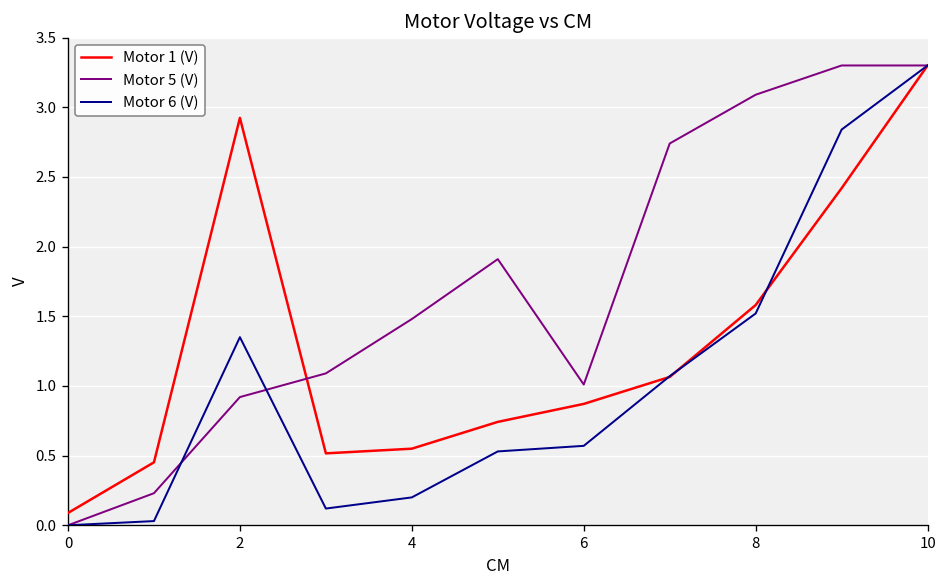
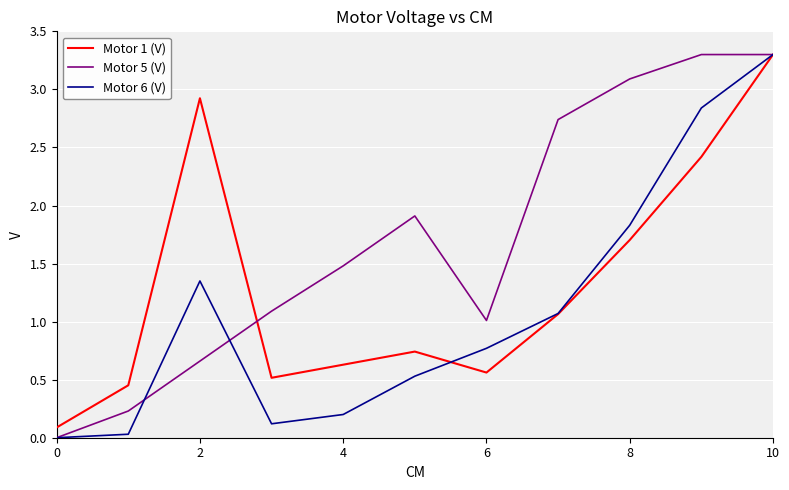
Motor 5 (V), 2: 0.92 -> 0.66
Motor 1 (V), 4: 0.55 -> 0.63
Motor 1 (V), 6: 0.87 -> 0.56
Motor 6 (V), 6: 0.57 -> 0.77
Motor 1 (V), 8: 1.58 -> 1.70
Motor 6 (V), 8: 1.52 -> 1.83
